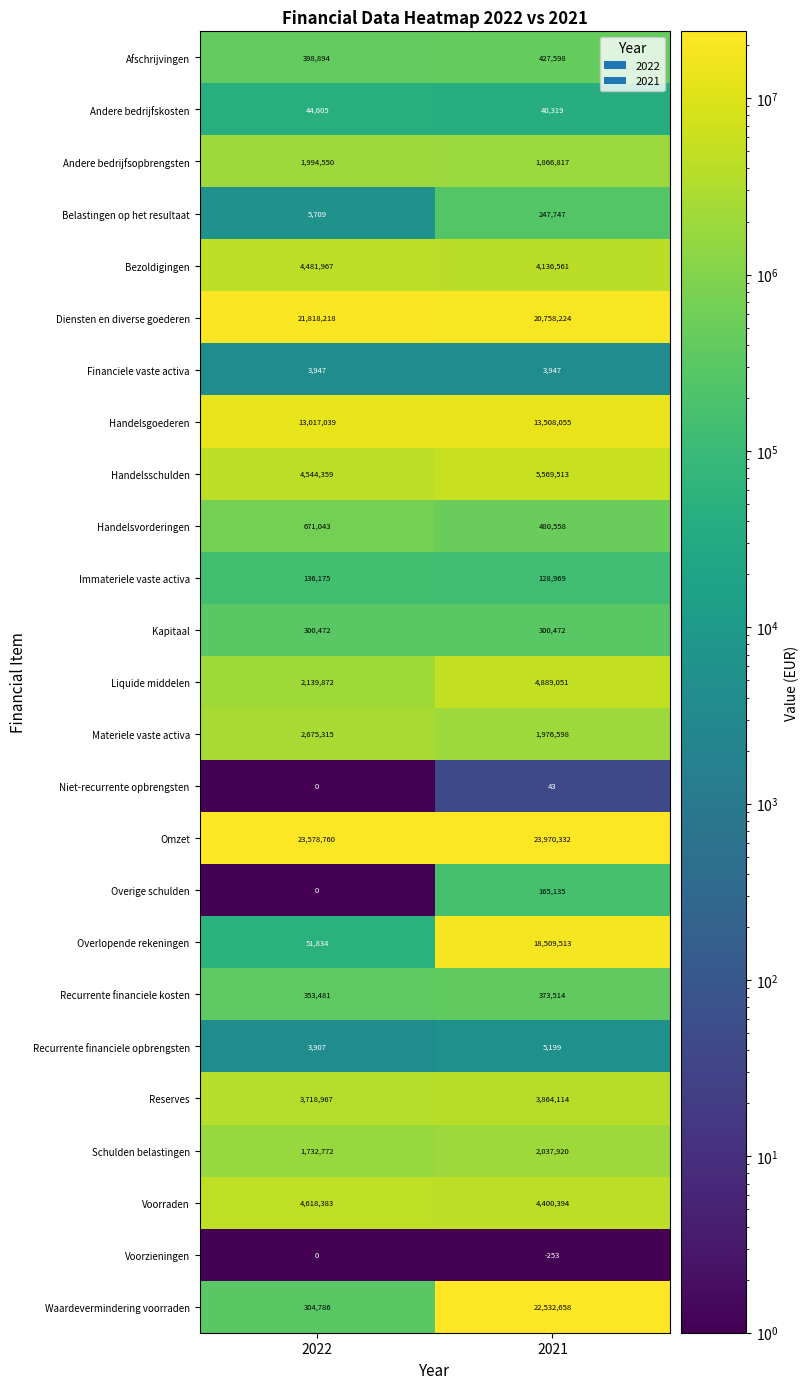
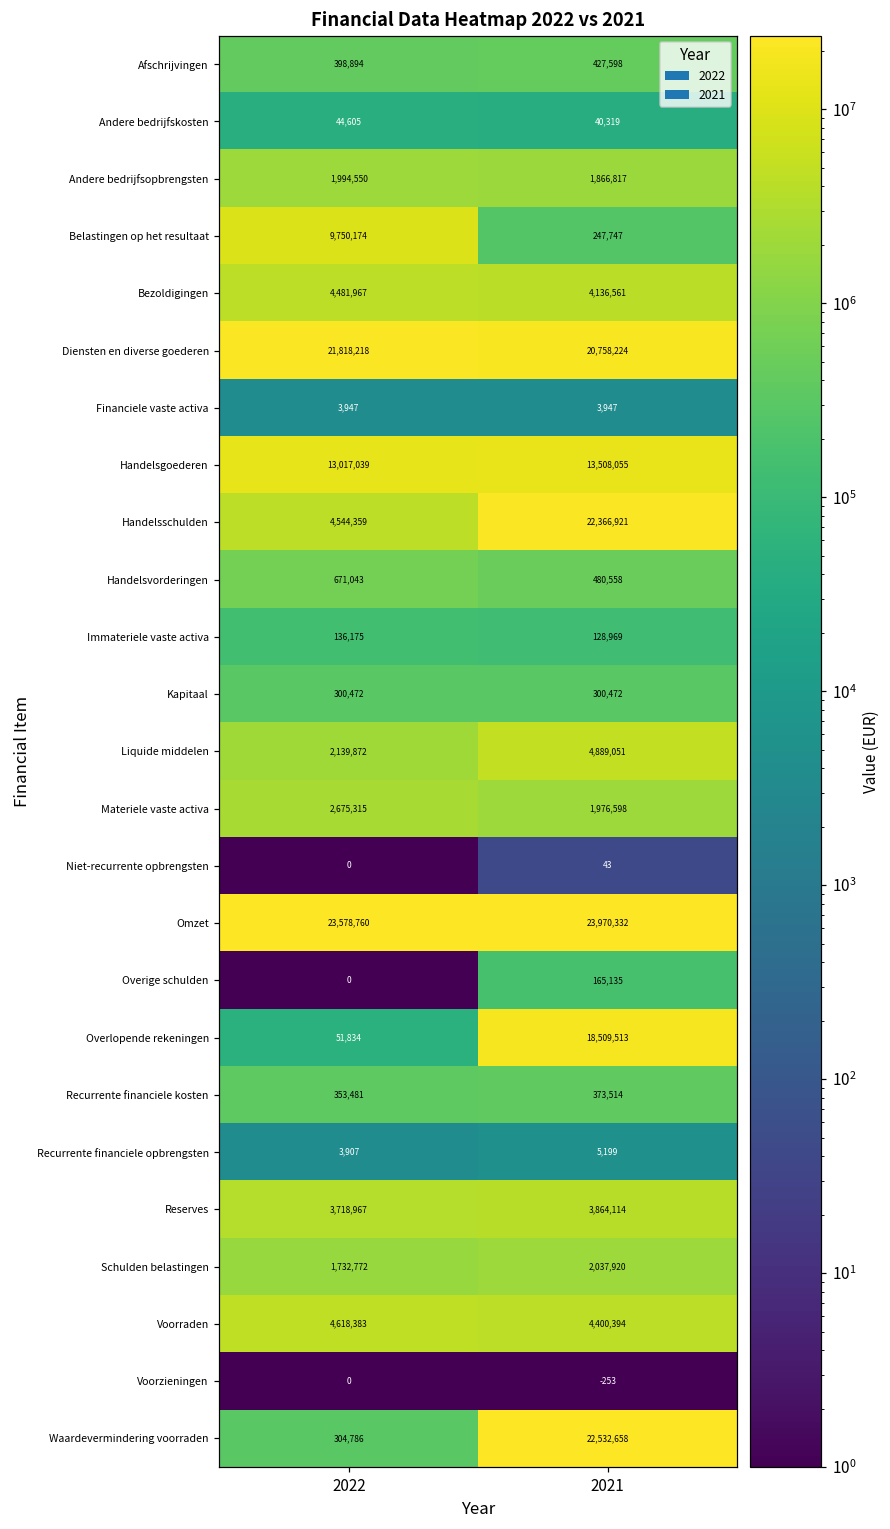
Belastingen op het resultaat, 2022: 5,709 -> 9,750,174
Handelsschulden, 2021: 5,569,513 -> 22,366,921
